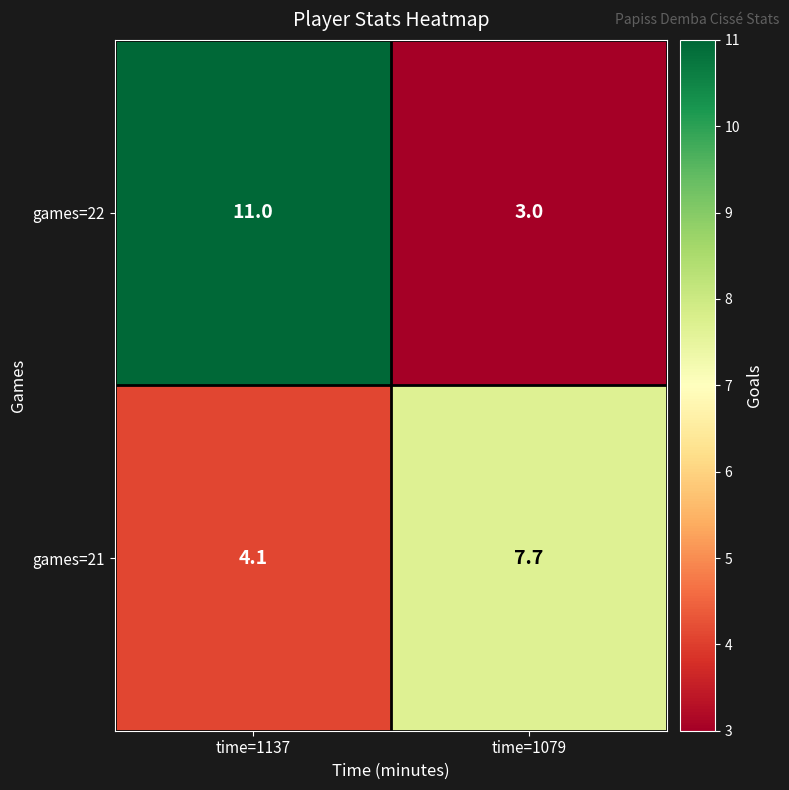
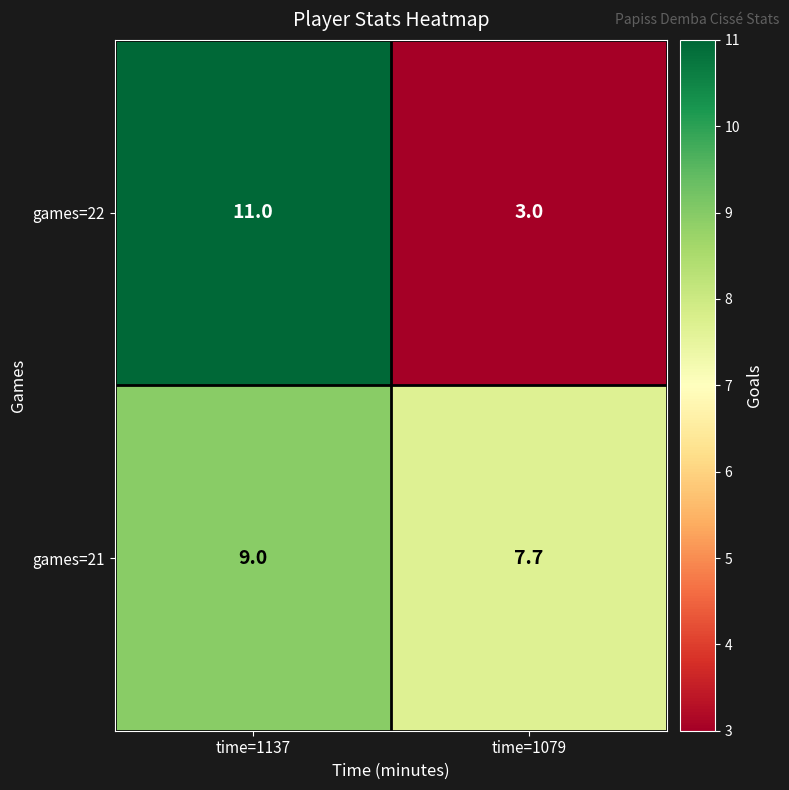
games=21, time=1137: 4.1 -> 9.0
